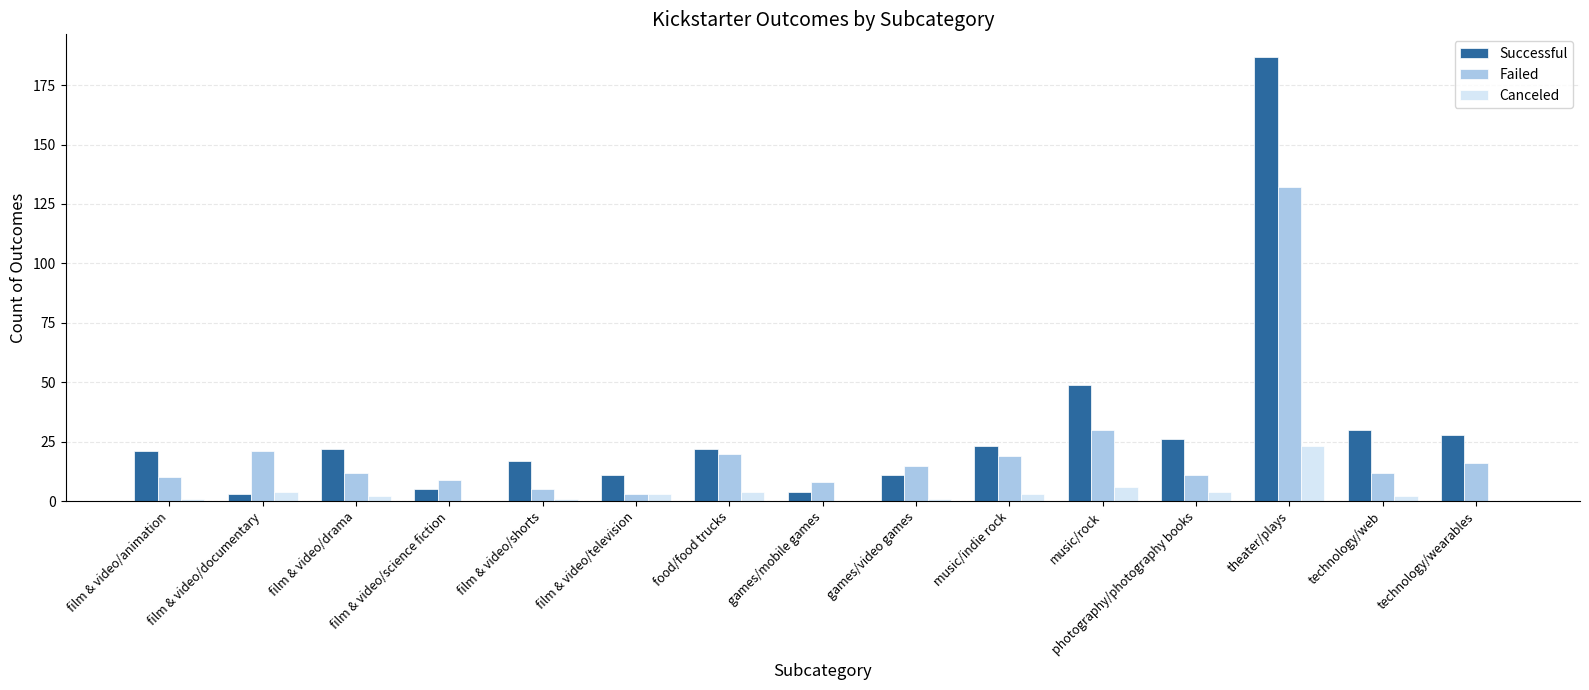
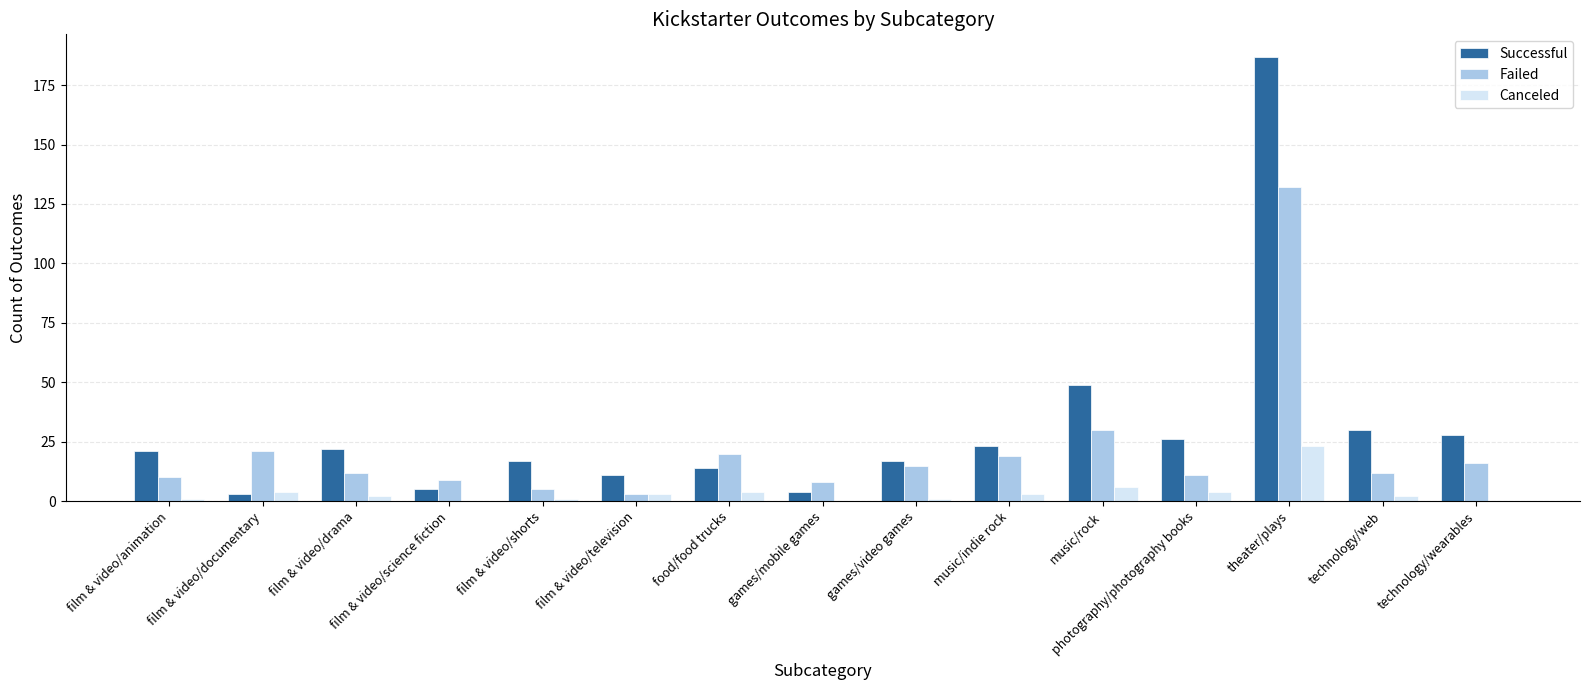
Successful, food/food trucks: 22 -> 14
Successful, games/video games: 11 -> 17
